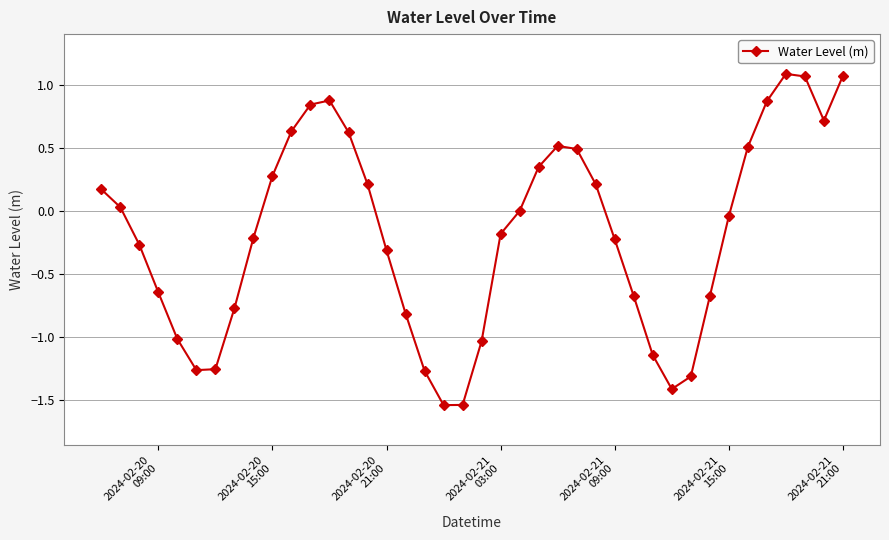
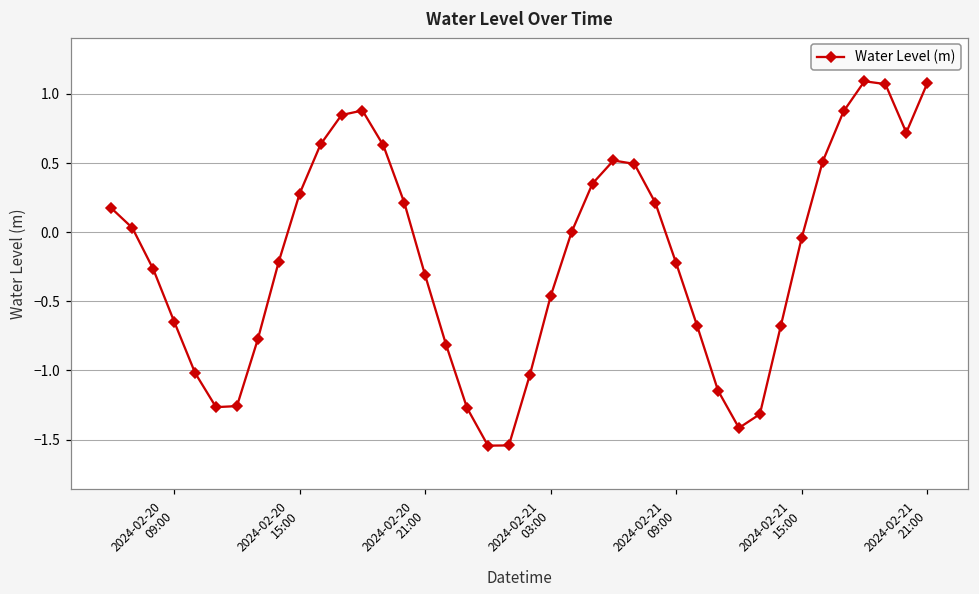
2024-02-21 03:00: -0.18 -> -0.46
